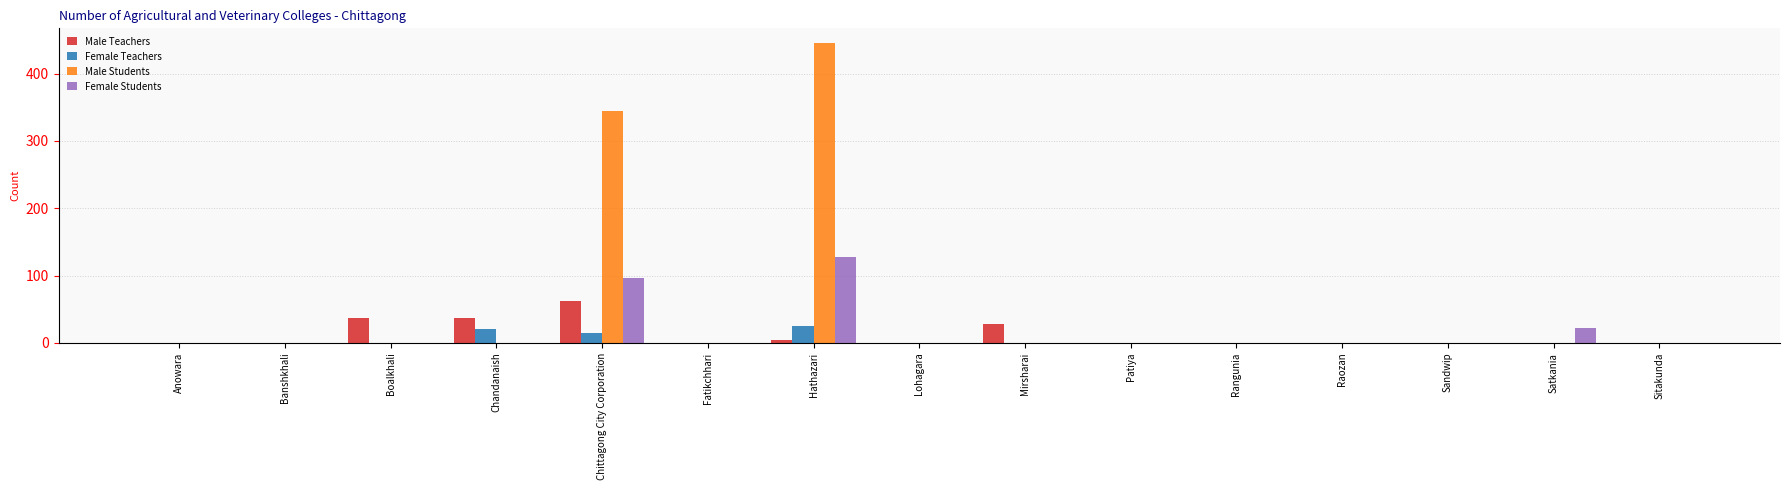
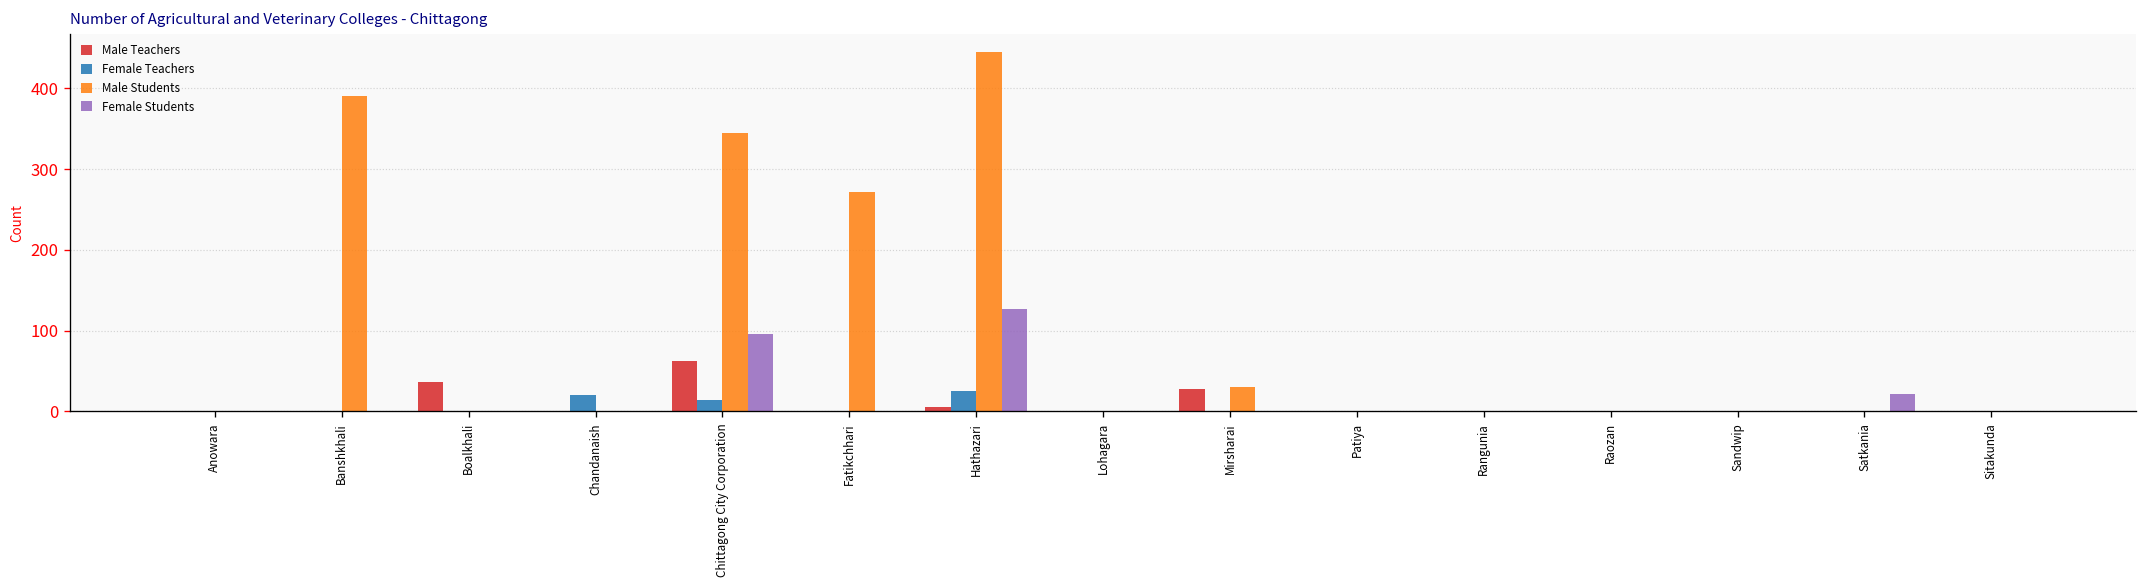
Male Students, Banshkhali: 0 -> 390
Male Teachers, Chandanaish: 40 -> 0
Male Students, Fatikchhari: 0 -> 270
Male Students, Mirsharai: 0 -> 30
